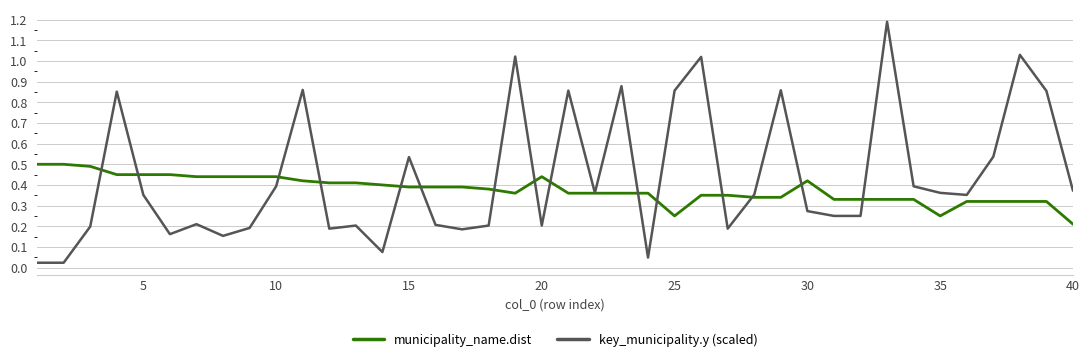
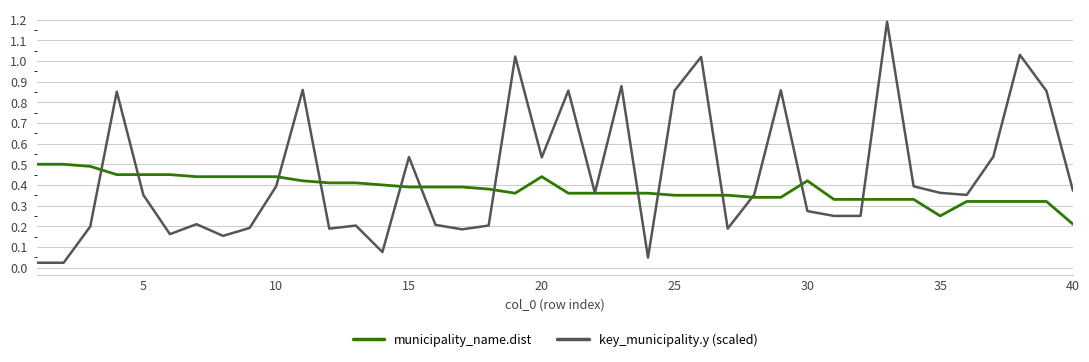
key_municipality.y (scaled), 20: 0.20 -> 0.53
municipality_name.dist, 25: 0.25 -> 0.35
